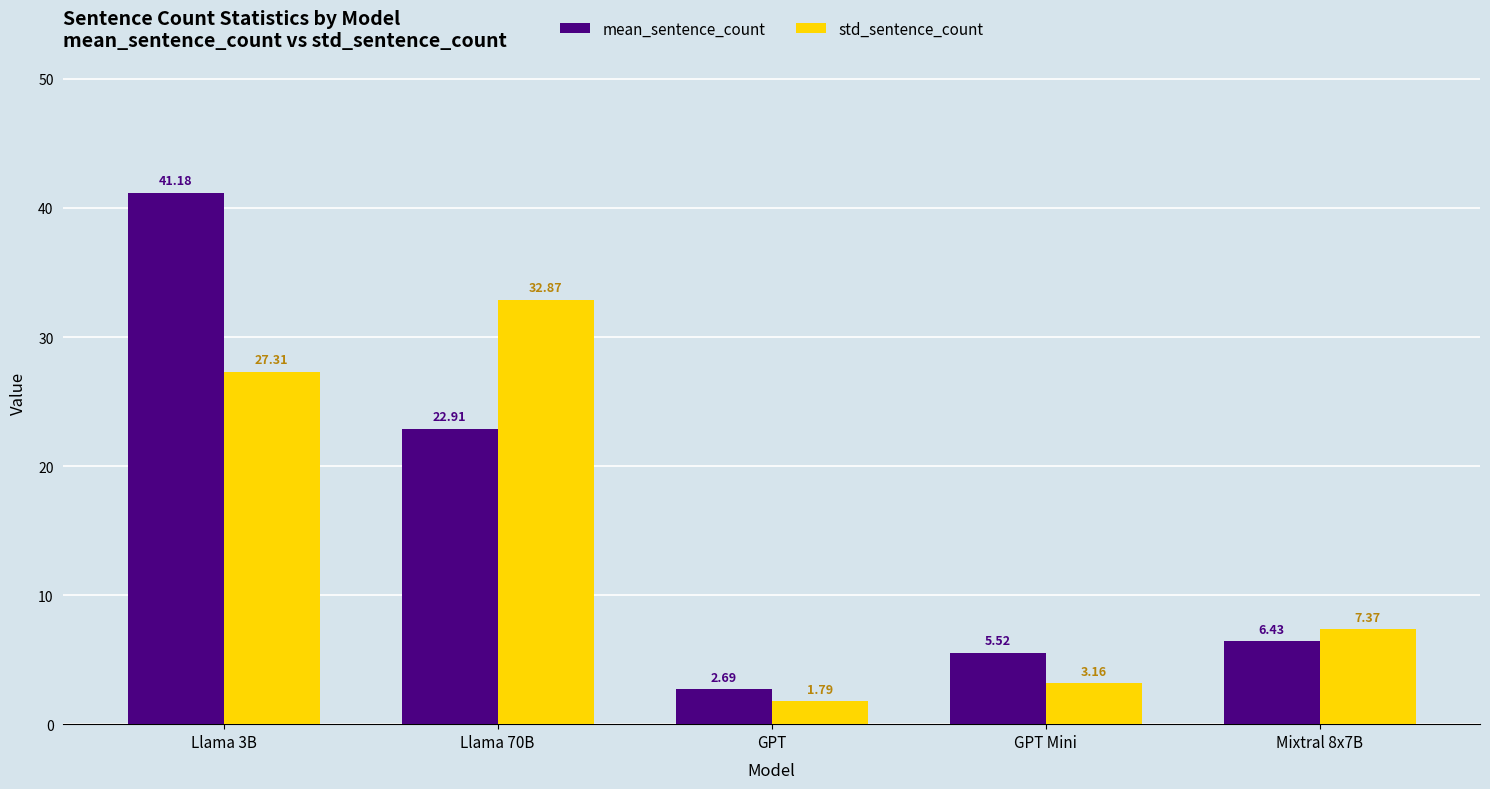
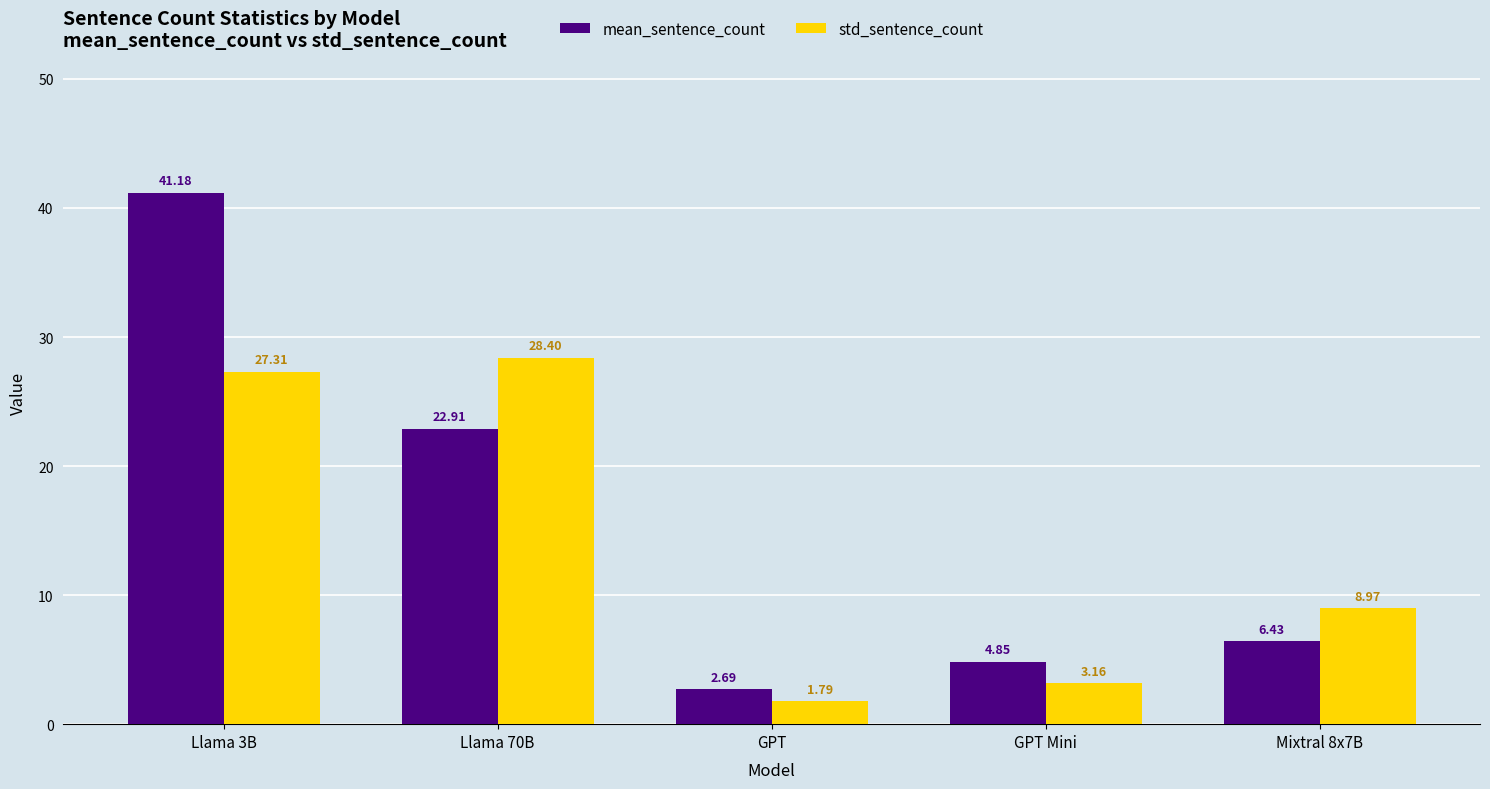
std_sentence_count, Llama 70B: 32.87 -> 28.40
mean_sentence_count, GPT Mini: 5.52 -> 4.85
std_sentence_count, Mixtral 8x7B: 7.37 -> 8.97
